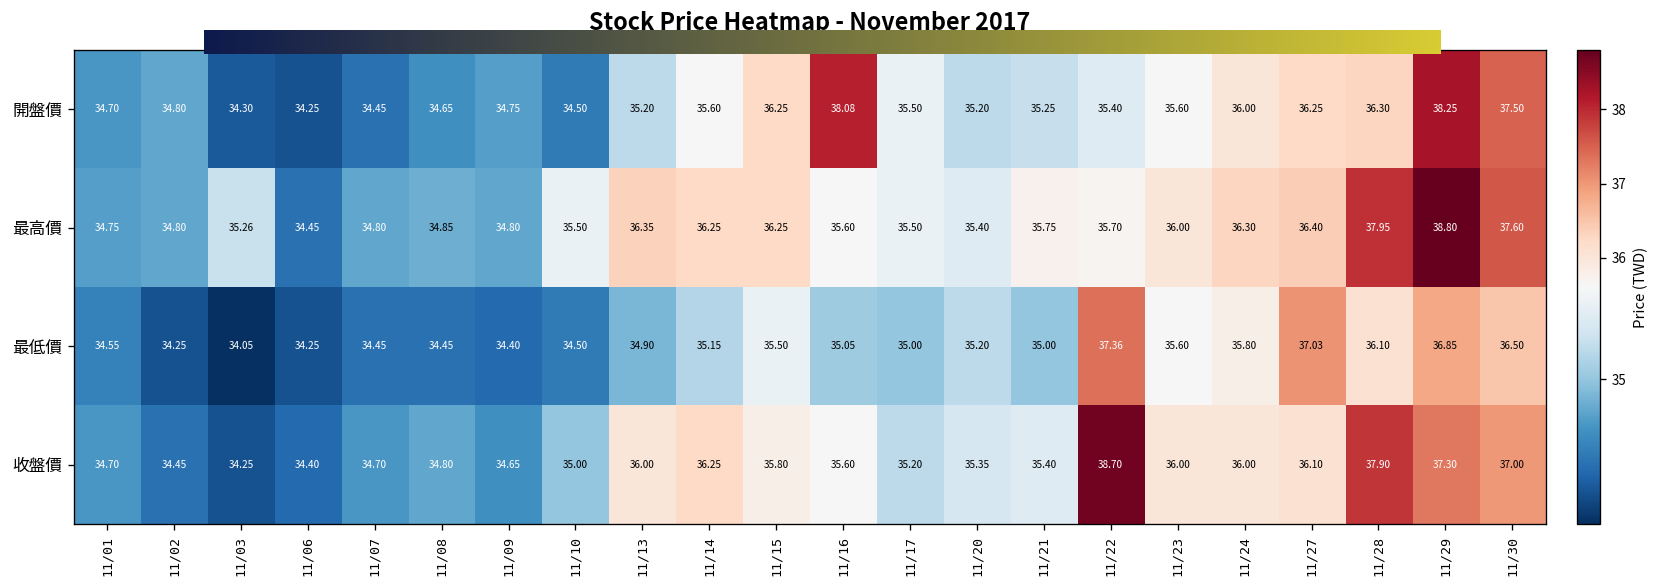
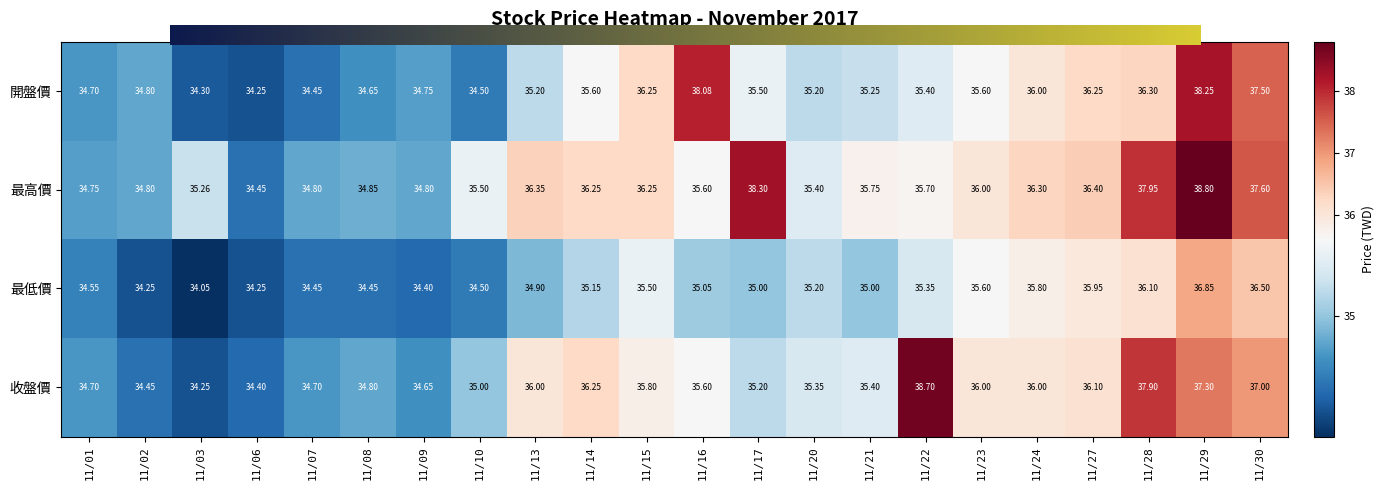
最高價, 11/17: 35.50 -> 38.30
最低價, 11/22: 37.36 -> 35.35
最低價, 11/27: 37.03 -> 35.95
